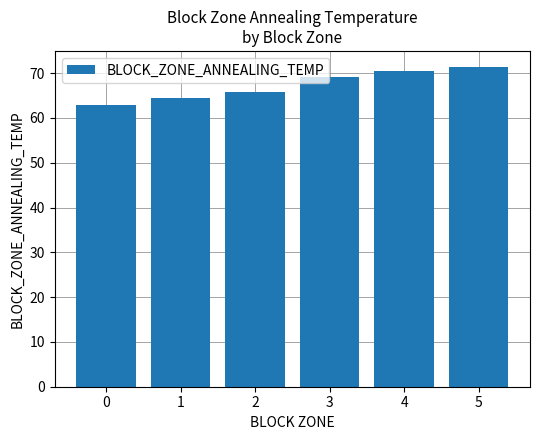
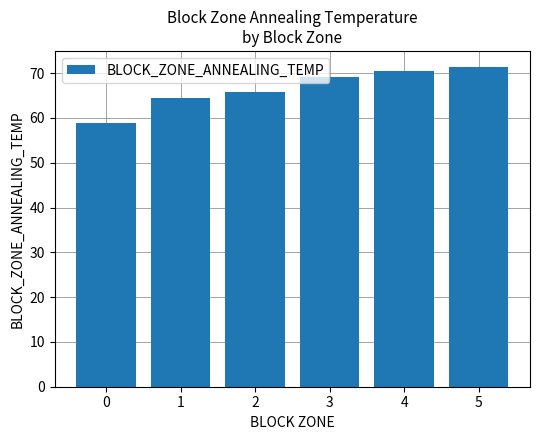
0: 63 -> 59
